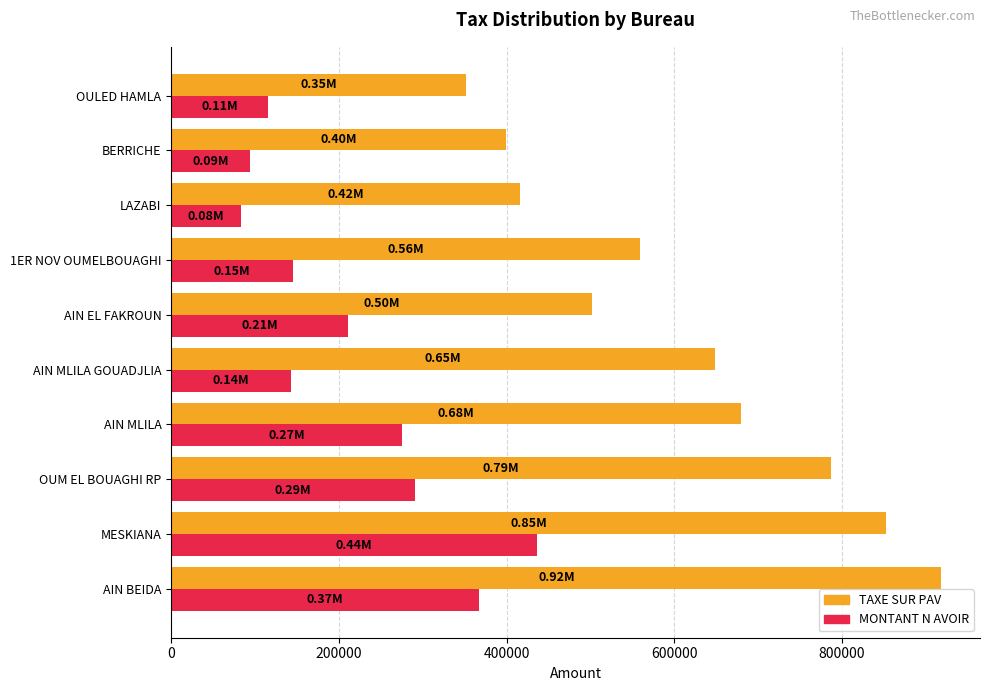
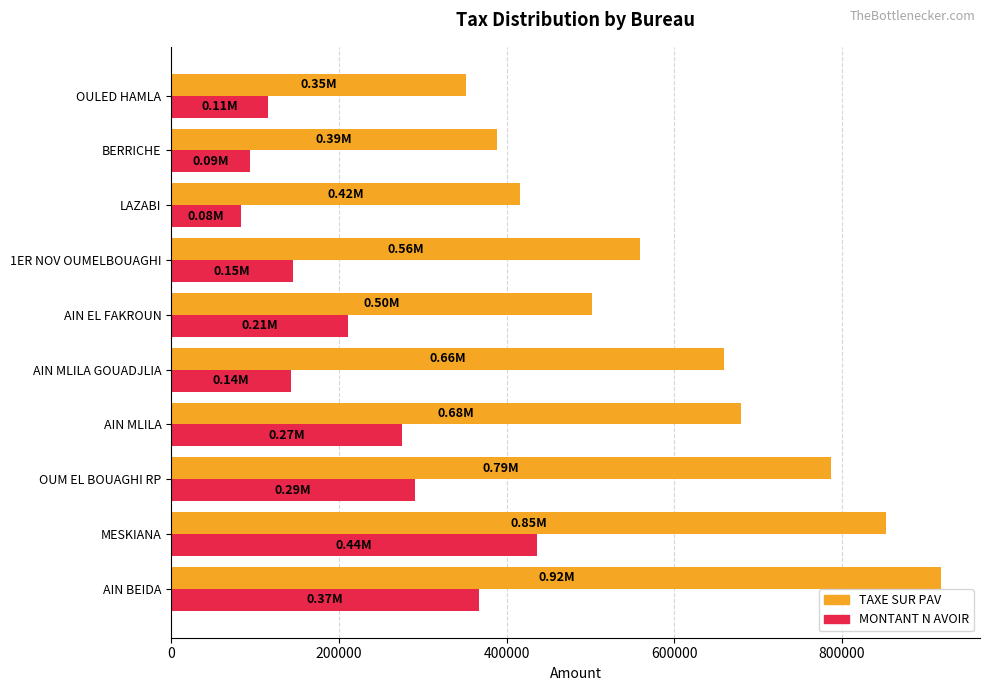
TAXE SUR PAV, BERRICHE: 0.40M -> 0.39M
TAXE SUR PAV, AIN MLILA GOUADJLIA: 0.65M -> 0.66M
